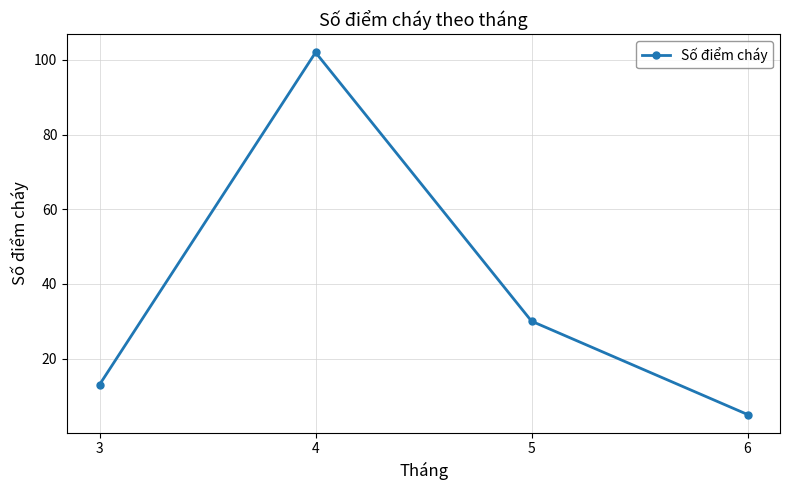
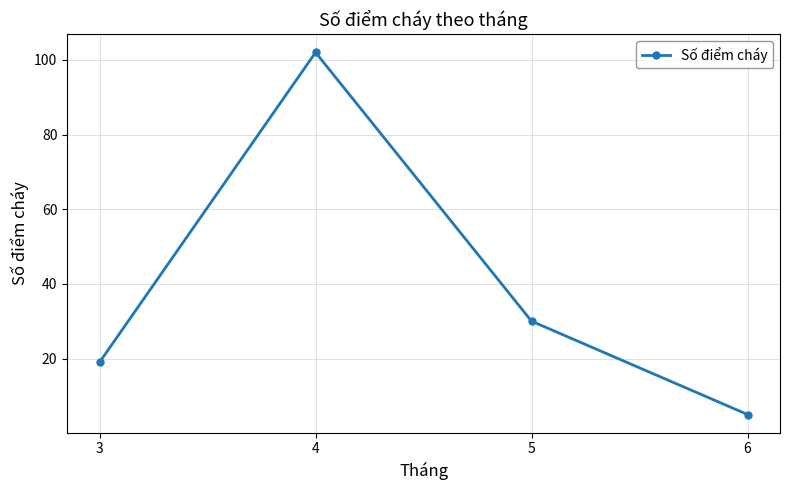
3: 13 -> 19
